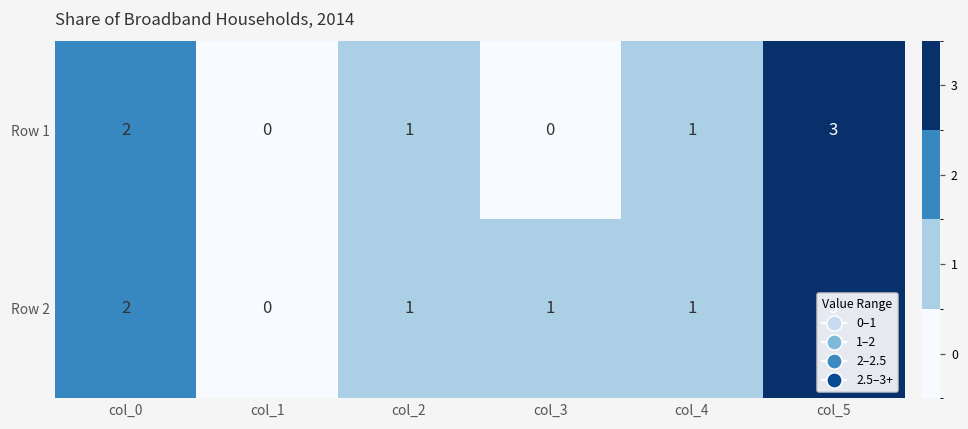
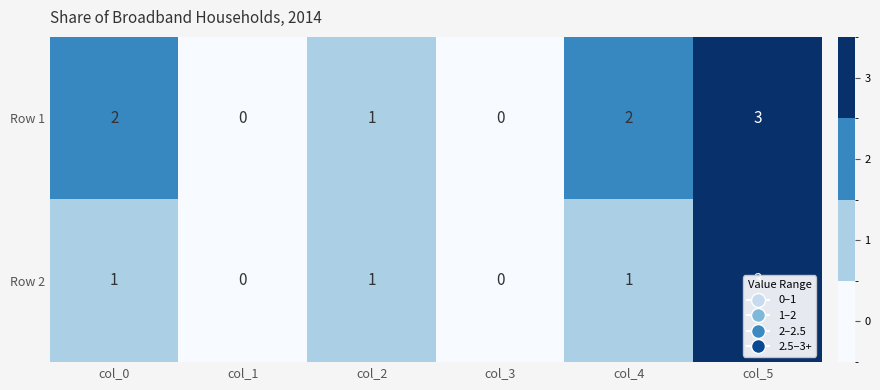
Row 1, col_4: 1 -> 2
Row 2, col_0: 2 -> 1
Row 2, col_3: 1 -> 0
